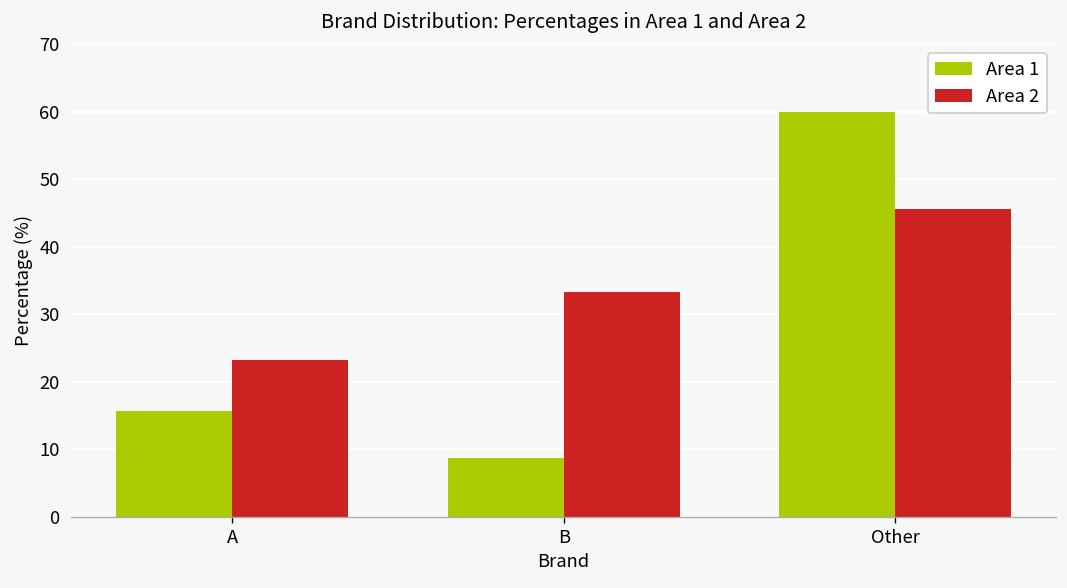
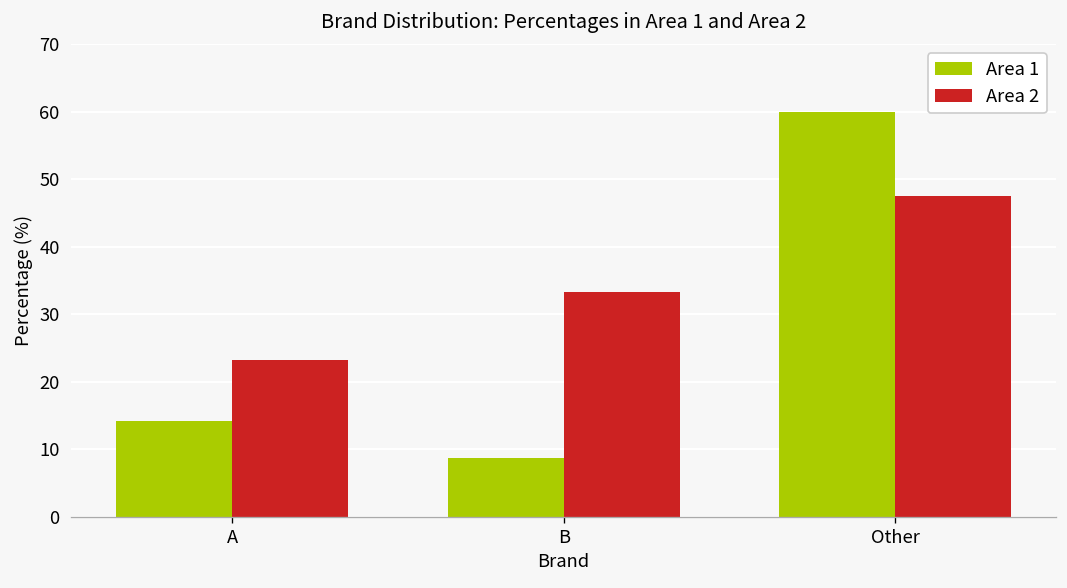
Area 1, A: 16 -> 14
Area 2, Other: 46 -> 47
